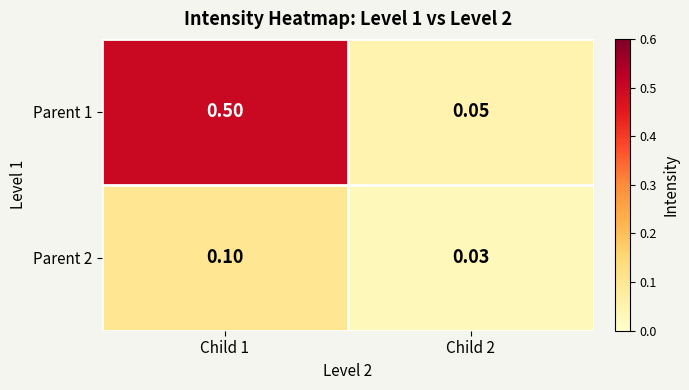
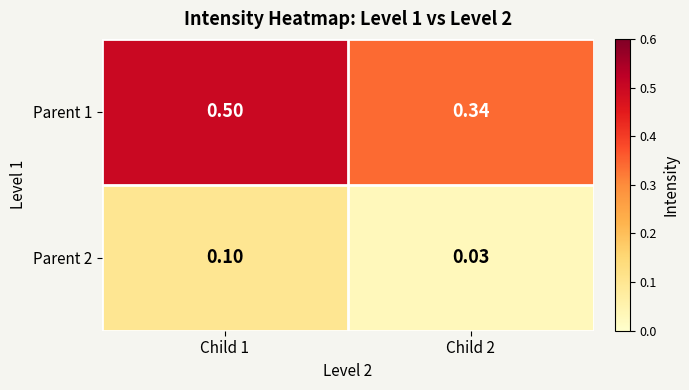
Parent 1, Child 2: 0.05 -> 0.34
